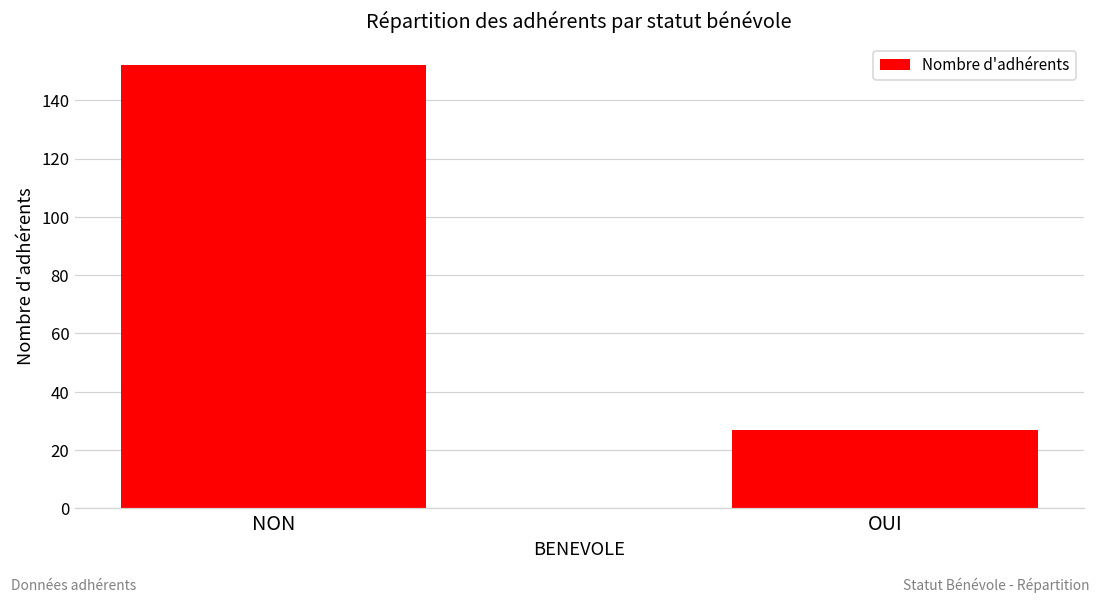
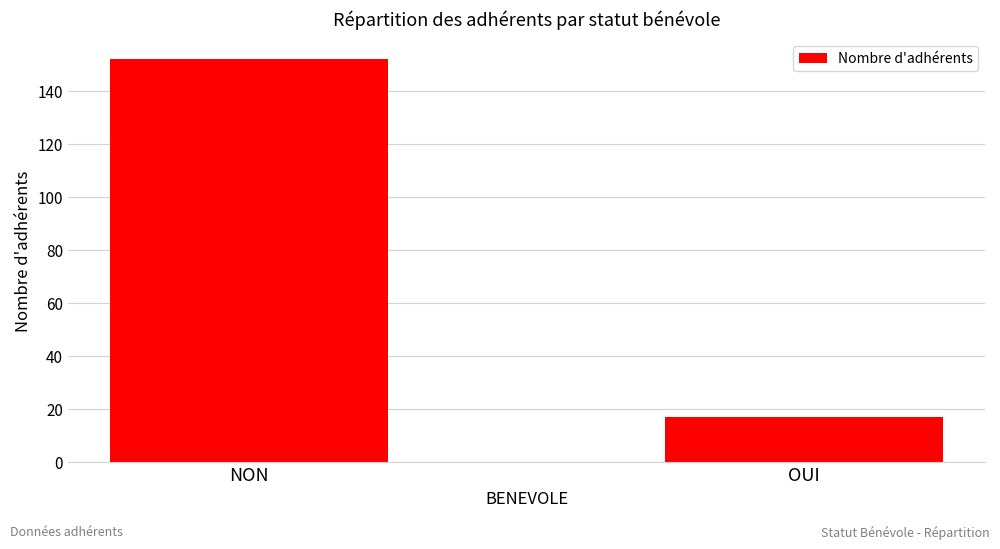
OUI: 27 -> 17
